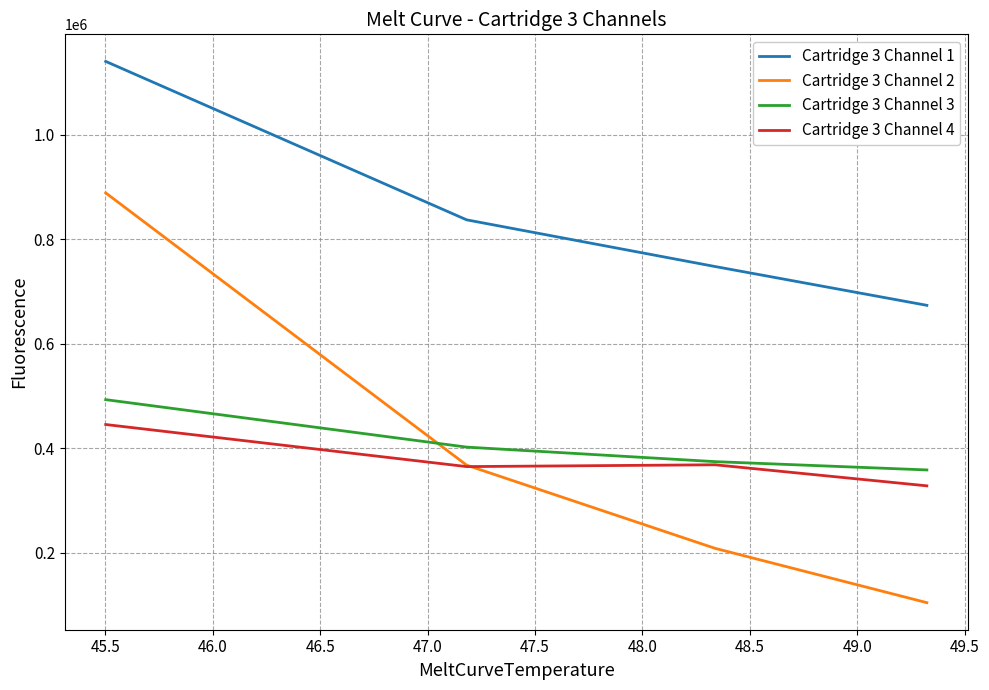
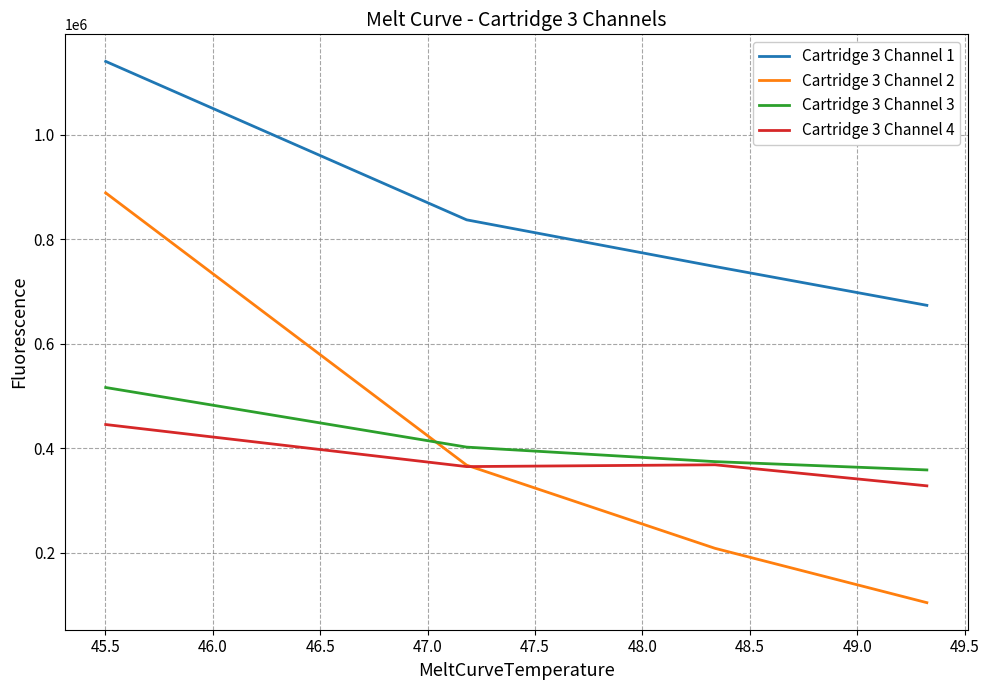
Cartridge 3 Channel 3, 45.5: 490000 -> 520000
